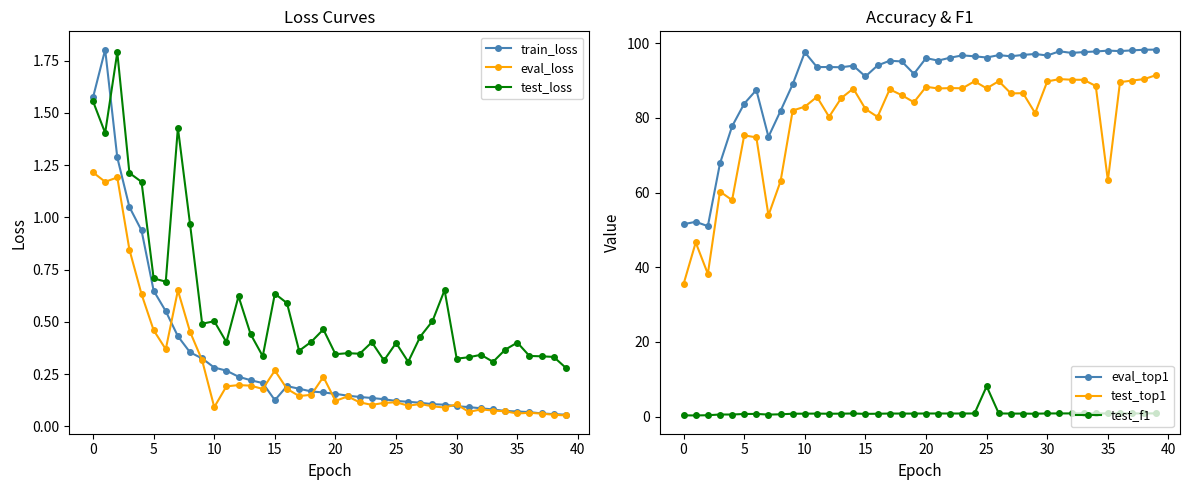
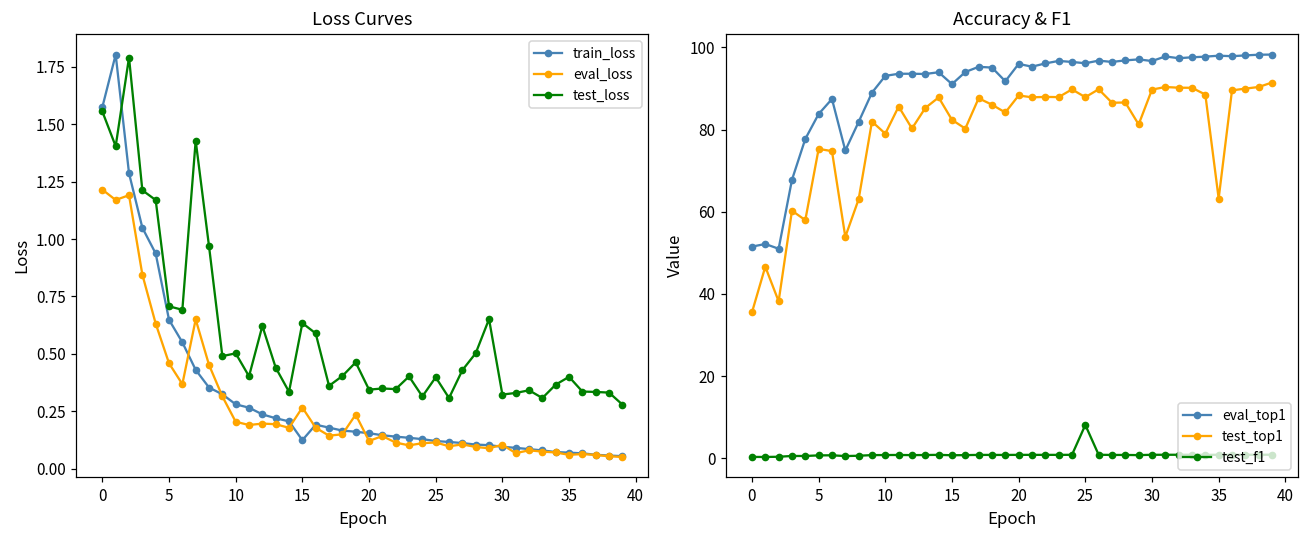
Loss Curves, eval_loss, 10: 0.09 -> 0.21
Accuracy & F1, eval_top1, 10: 98 -> 93
Accuracy & F1, test_top1, 10: 83 -> 79
